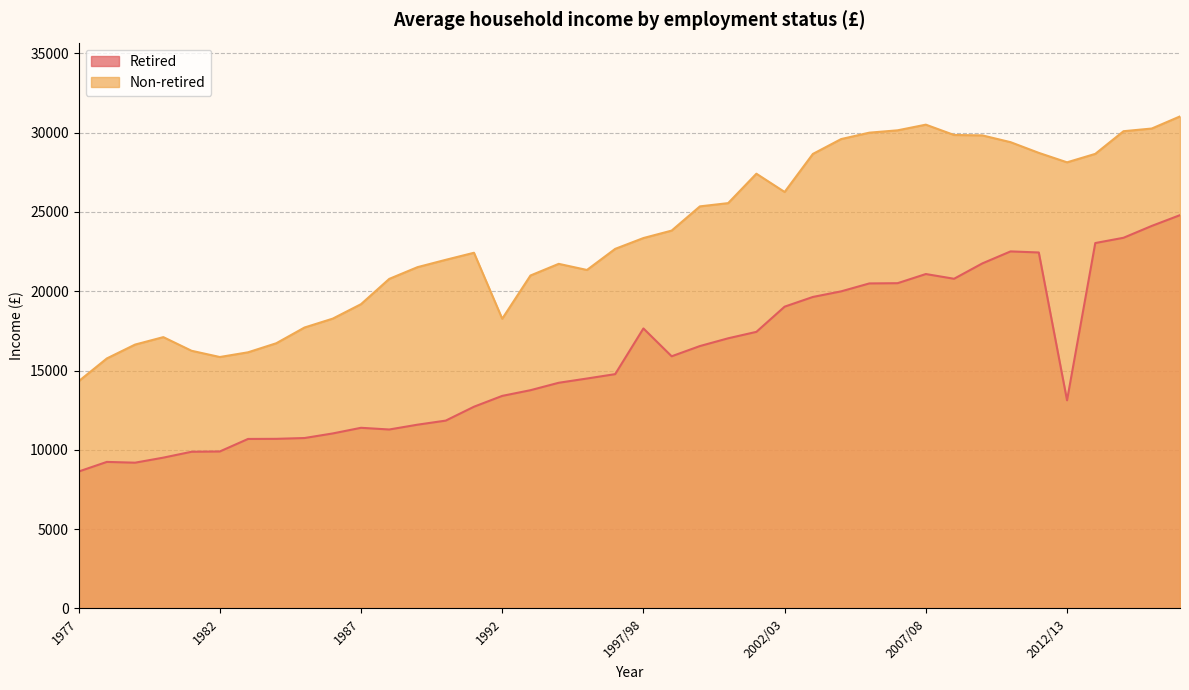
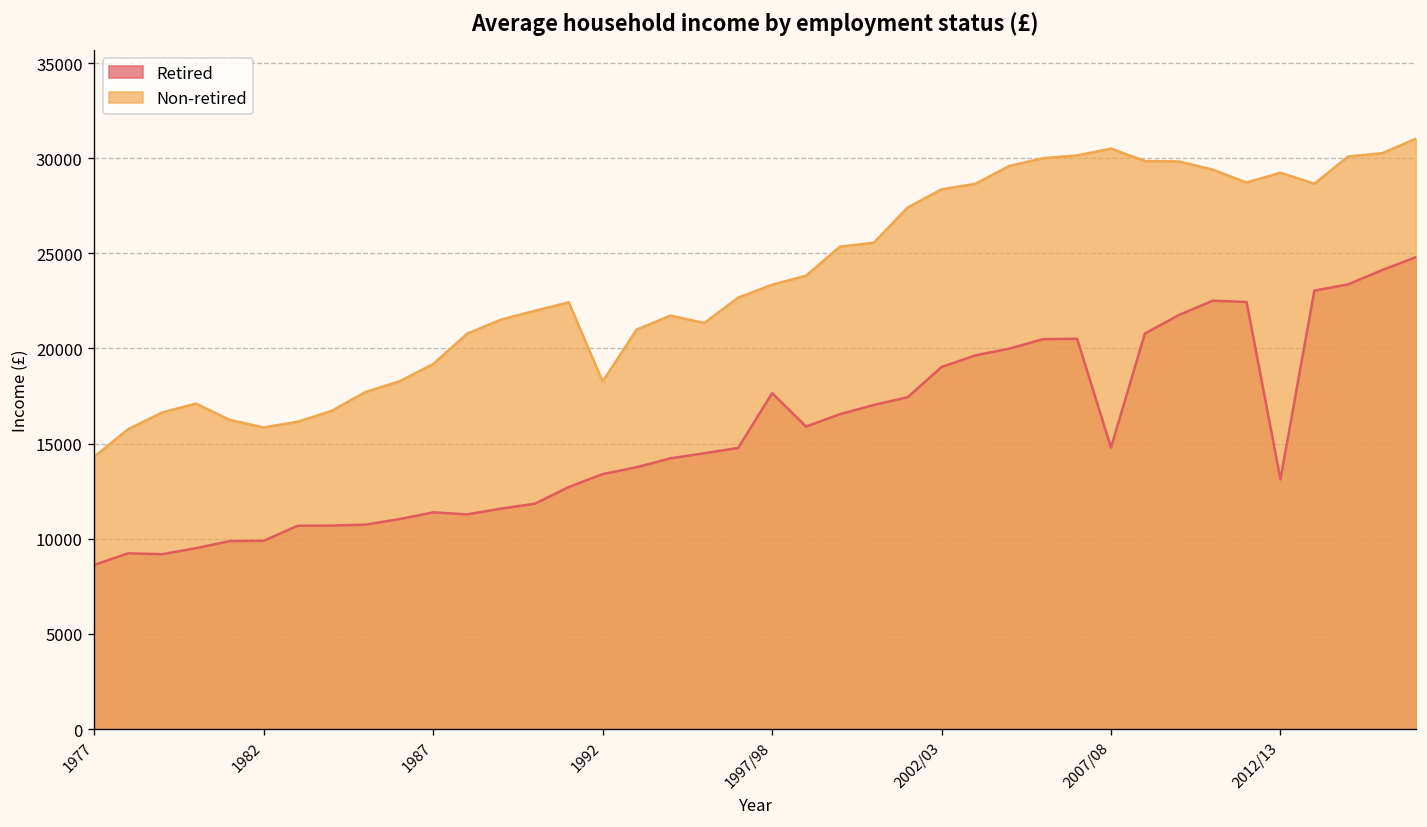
Non-retired, 2002/03: 26300 -> 28400
Retired, 2007/08: 21100 -> 14800
Non-retired, 2012/13: 28100 -> 29200
